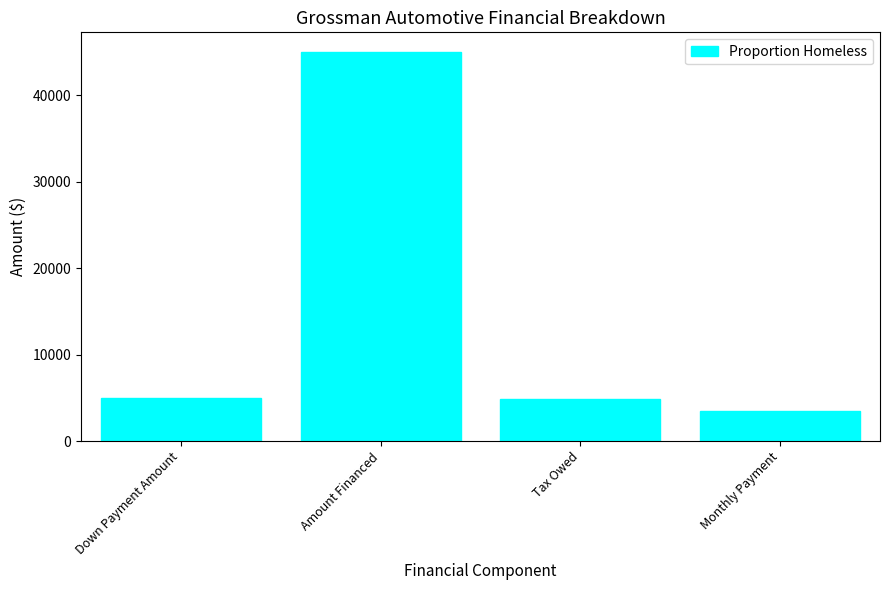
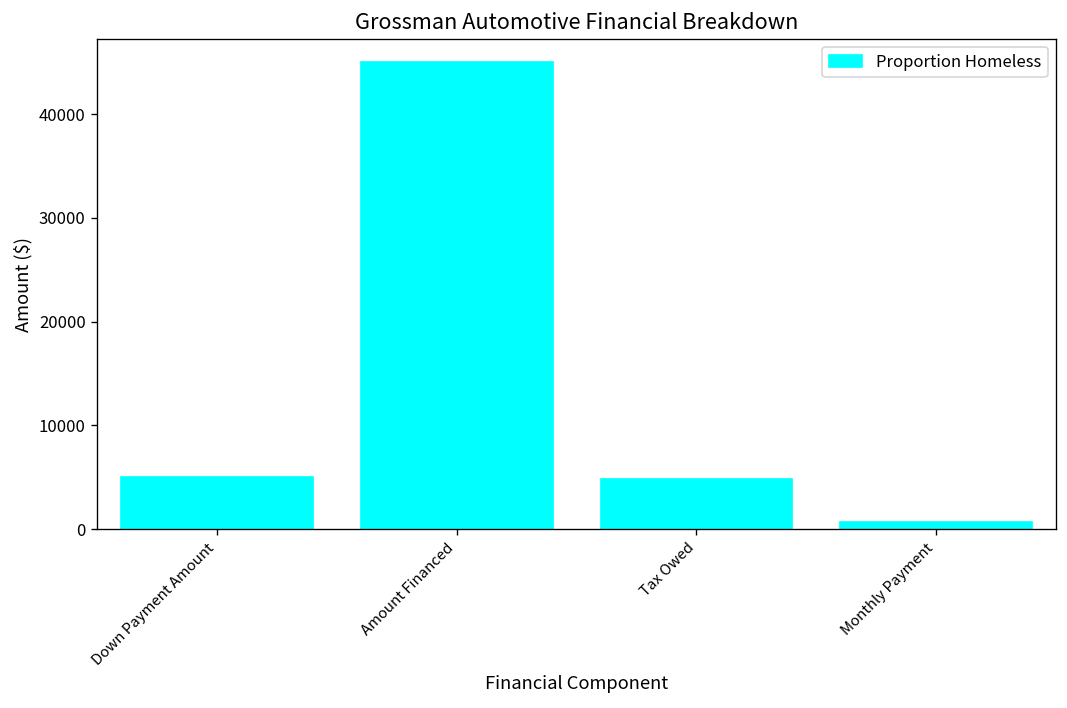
Monthly Payment: 3000 -> 1000
